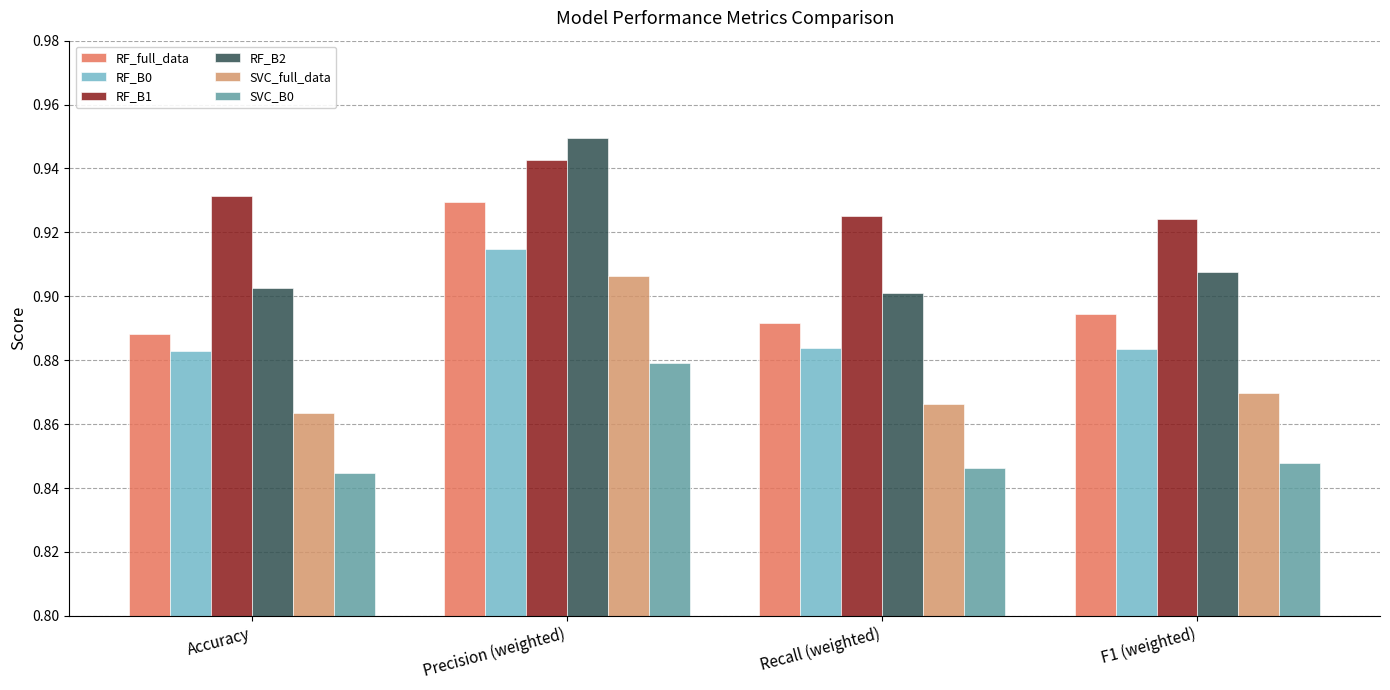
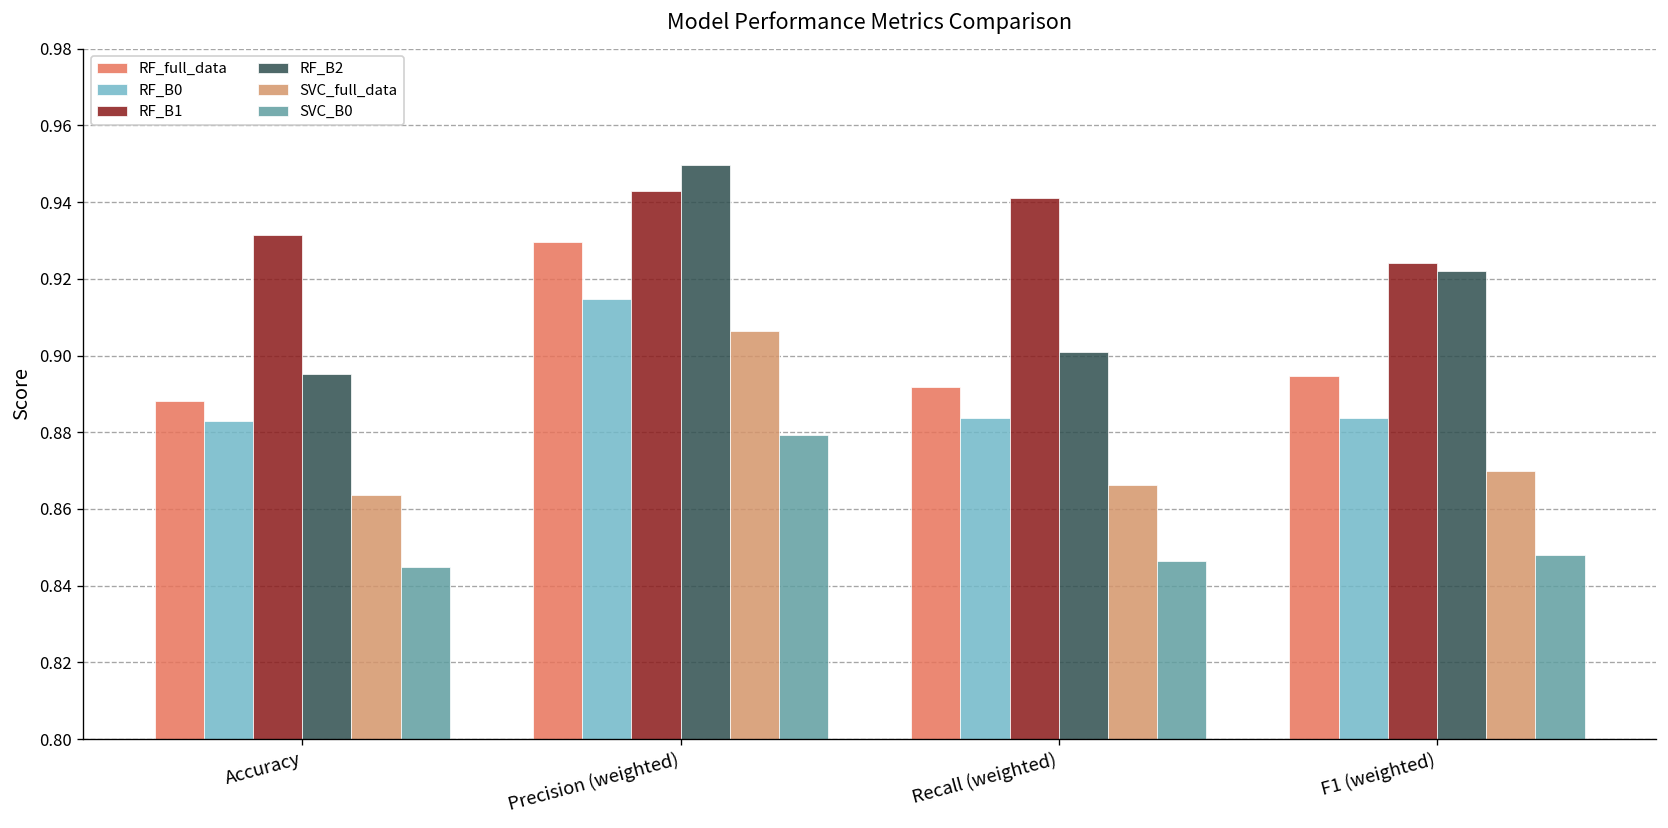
RF_B2, Accuracy: 0.903 -> 0.895
RF_B1, Recall (weighted): 0.925 -> 0.941
RF_B2, F1 (weighted): 0.908 -> 0.922
